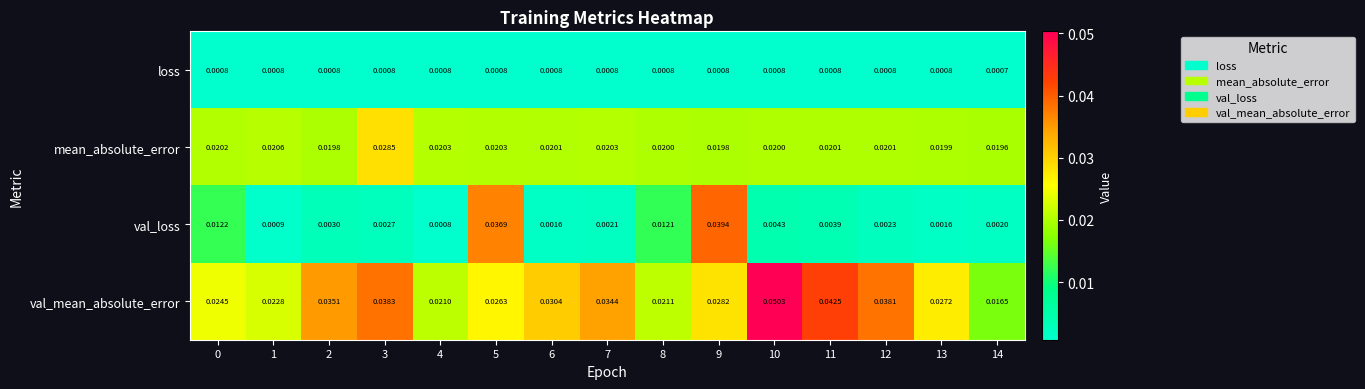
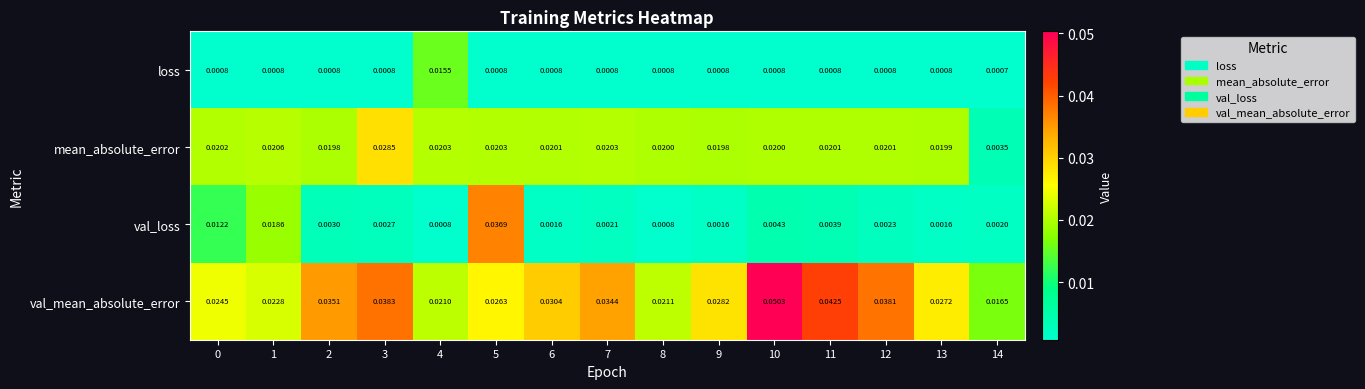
loss, 4: 0.0008 -> 0.0155
mean_absolute_error, 14: 0.0196 -> 0.0035
val_loss, 1: 0.0009 -> 0.0186
val_loss, 8: 0.0121 -> 0.0008
val_loss, 9: 0.0394 -> 0.0016
